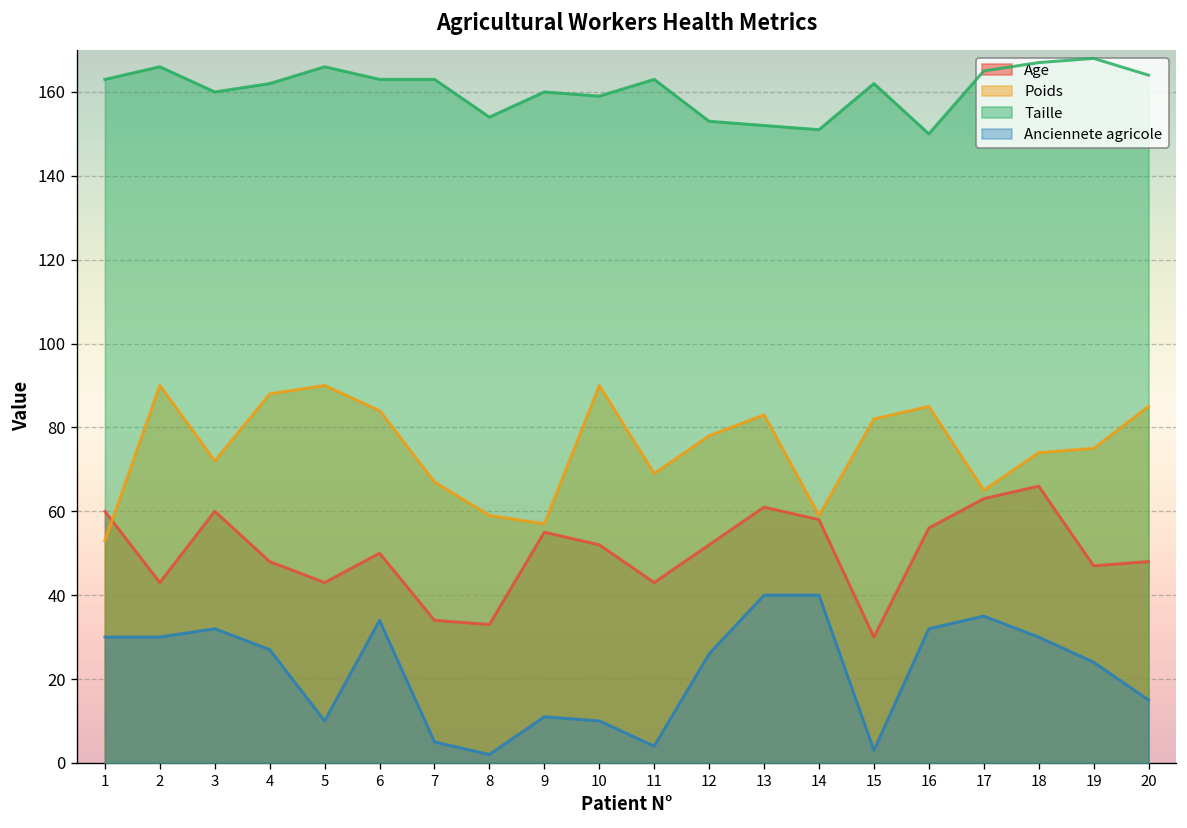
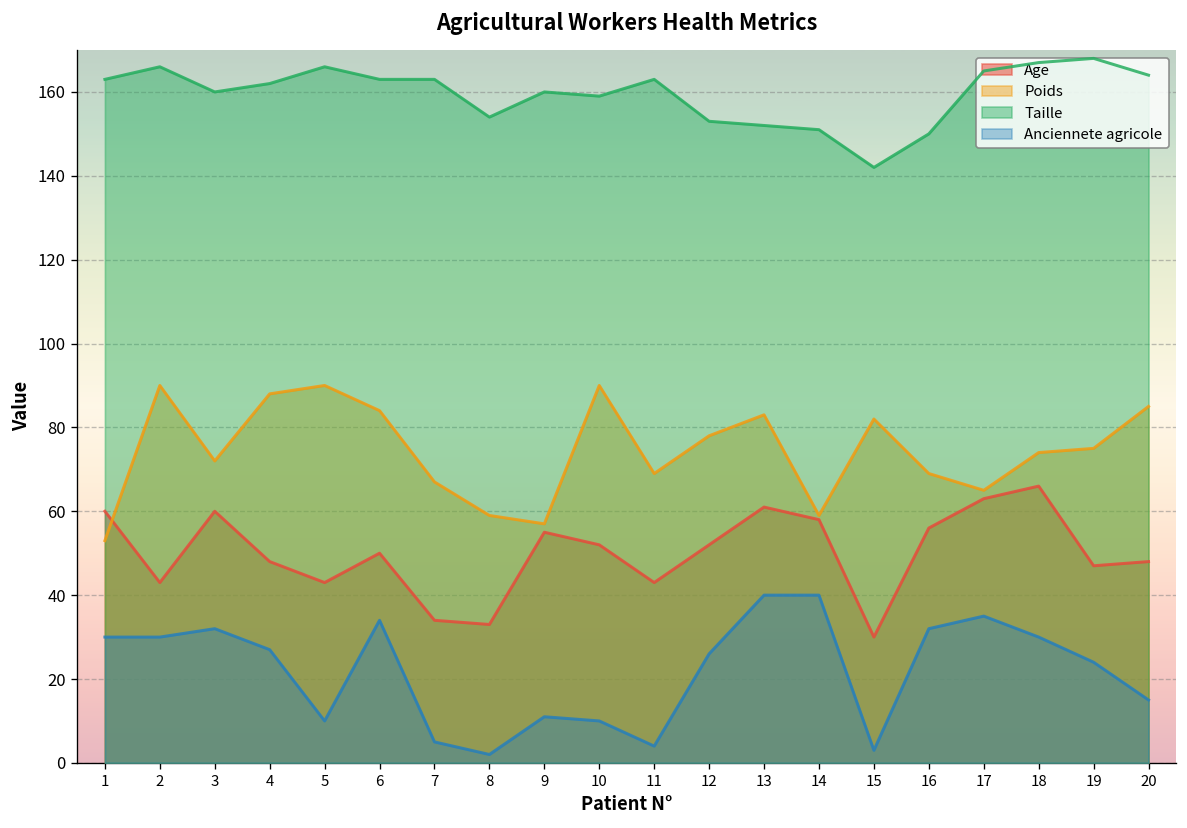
Taille, 15: 162 -> 142
Poids, 16: 85 -> 69
